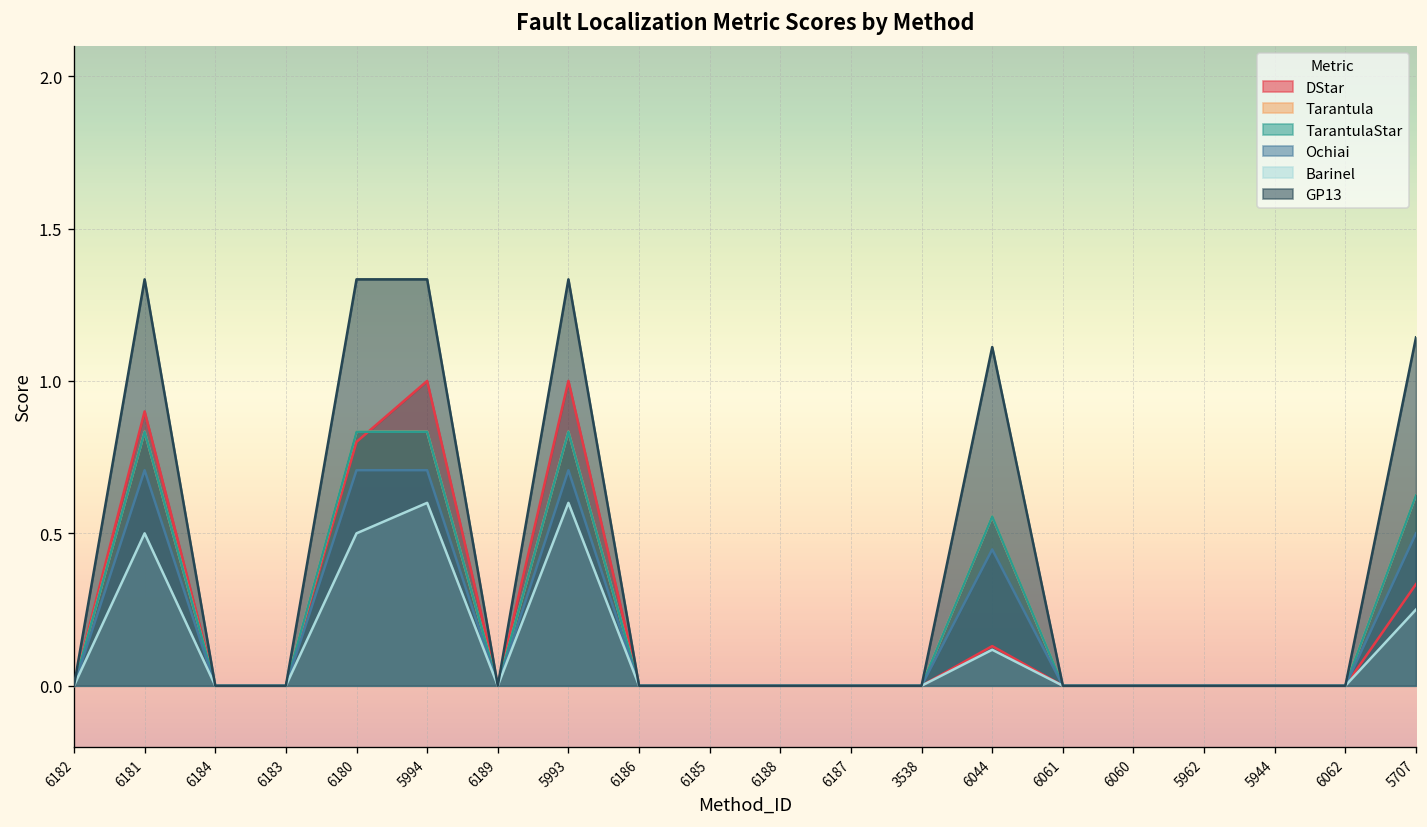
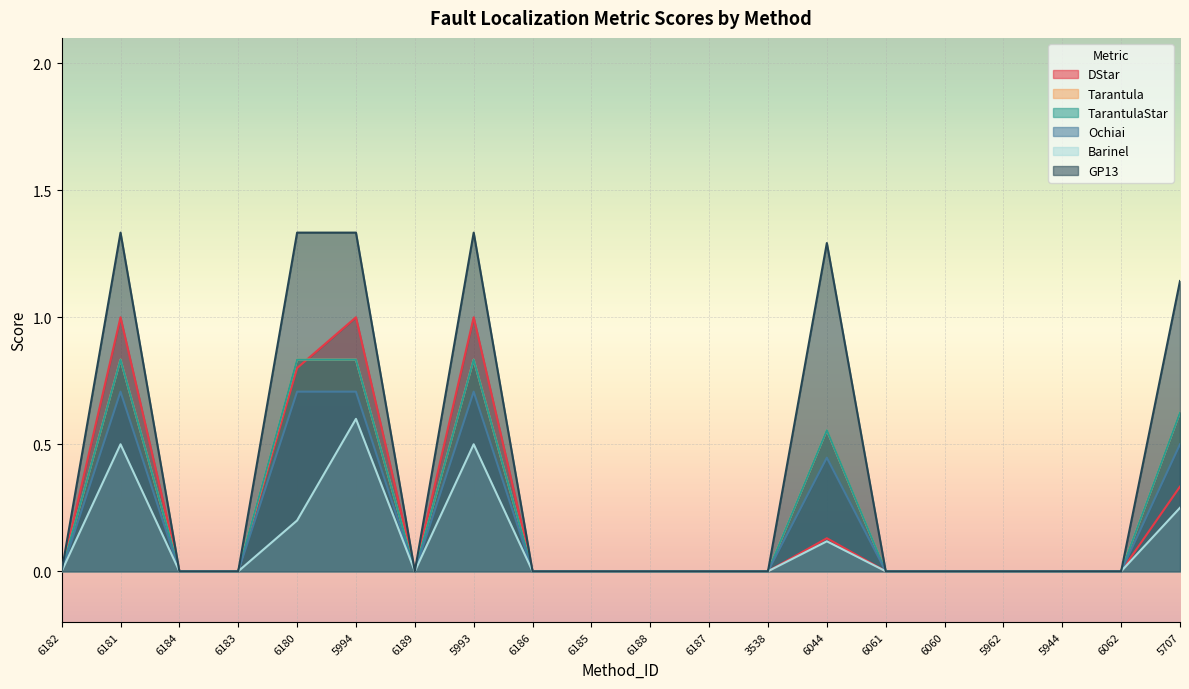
DStar, 6181: 0.9 -> 1.0
Barinel, 6180: 0.5 -> 0.2
Barinel, 5993: 0.6 -> 0.5
GP13, 6044: 1.11 -> 1.29
